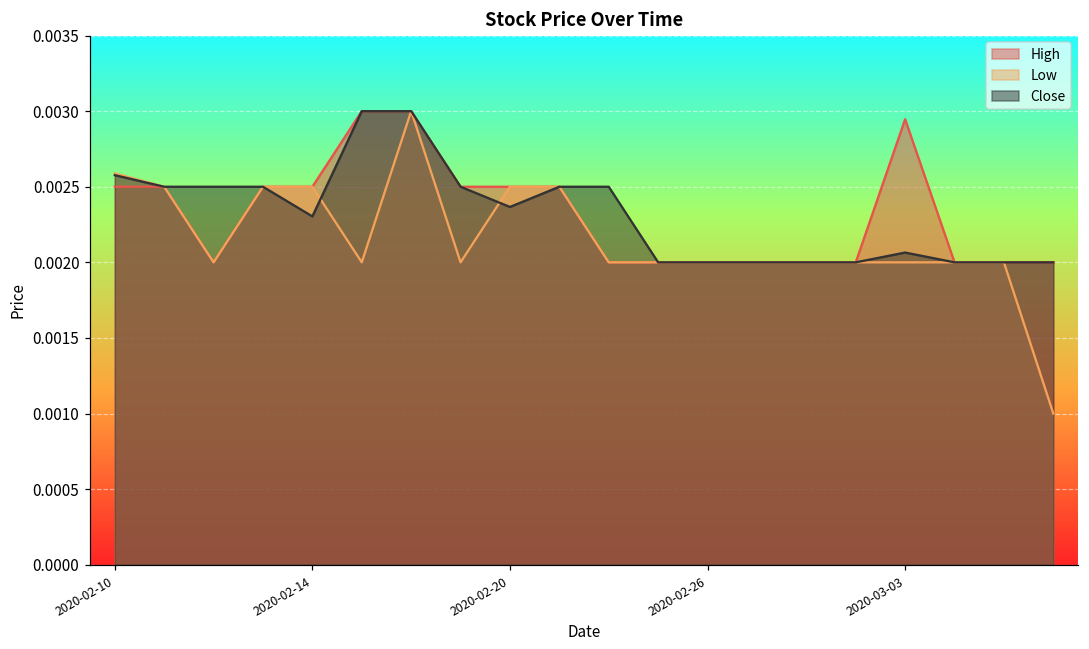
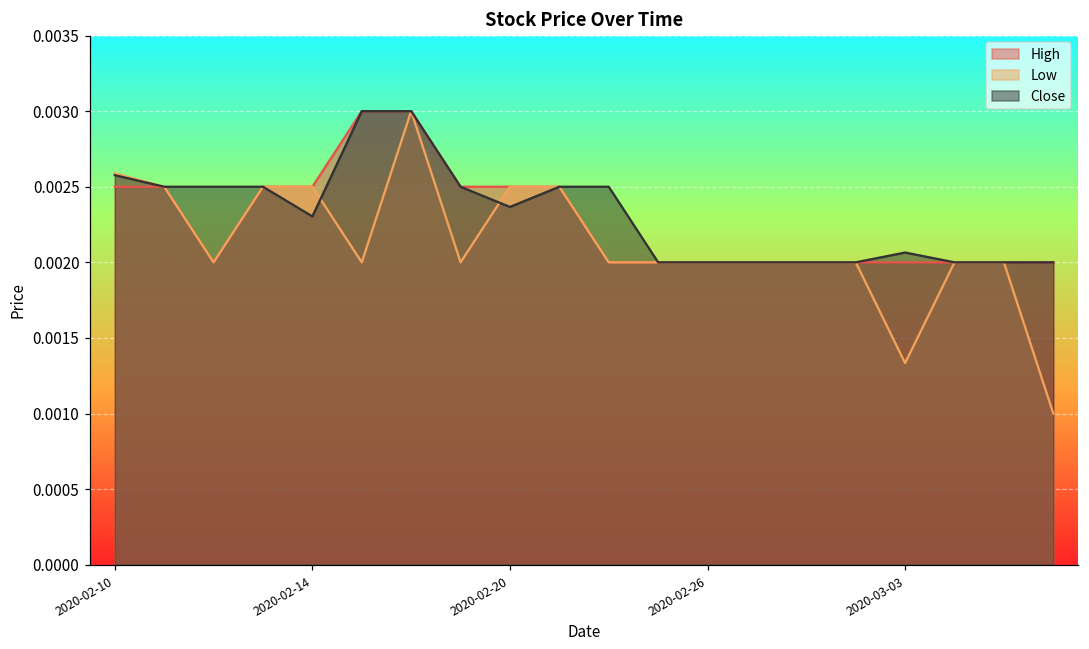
High, 2020-03-03: 0.00295 -> 0.00200
Low, 2020-03-03: 0.00200 -> 0.00133
